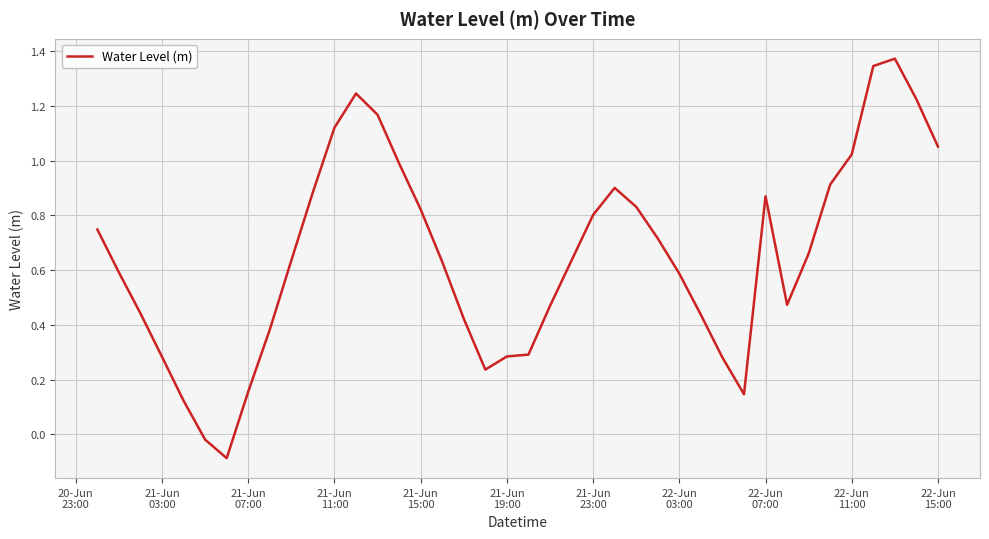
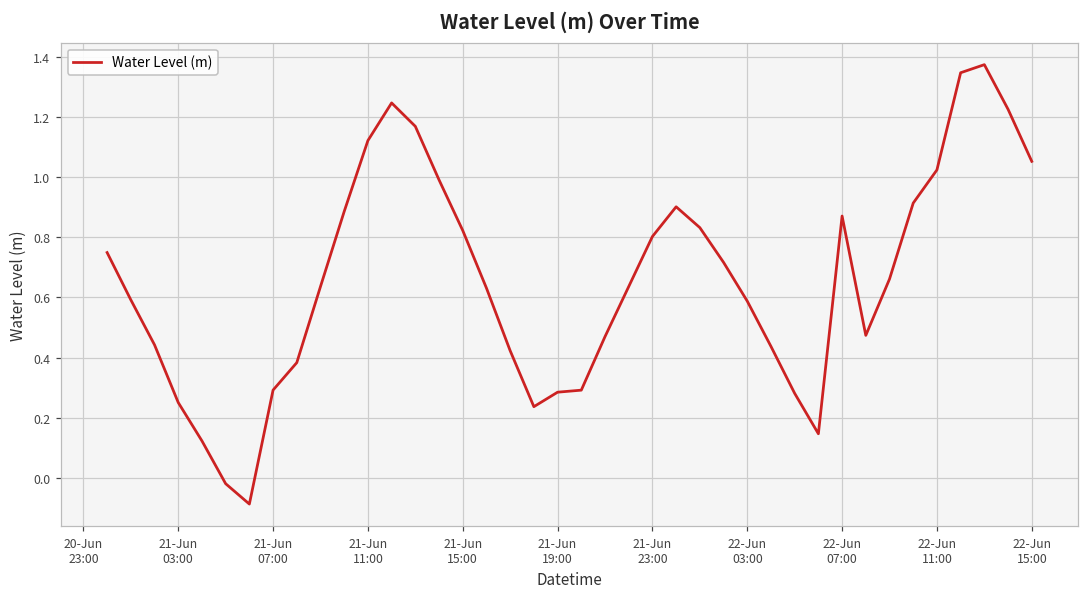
21-Jun 03:00: 0.28 -> 0.25
21-Jun 07:00: 0.16 -> 0.29
